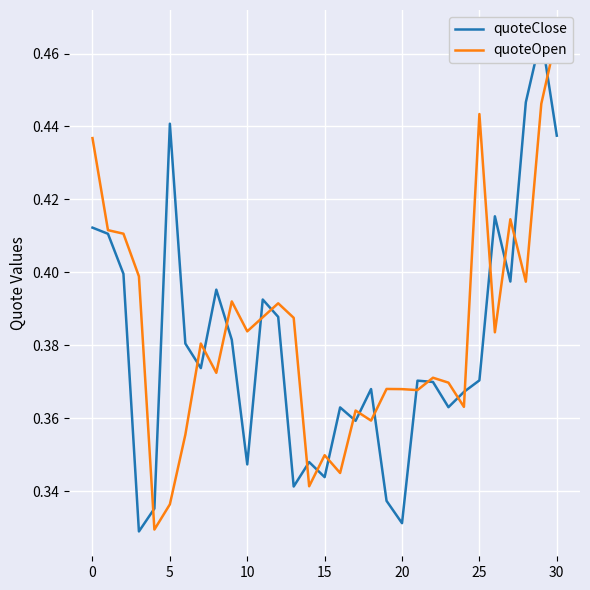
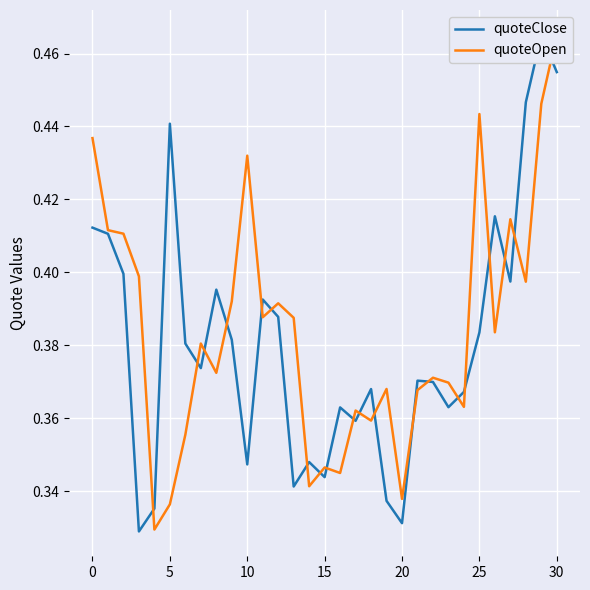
quoteOpen, 10: 0.384 -> 0.432
quoteOpen, 15: 0.350 -> 0.346
quoteOpen, 20: 0.368 -> 0.338
quoteClose, 25: 0.370 -> 0.384
quoteClose, 30: 0.437 -> 0.455
